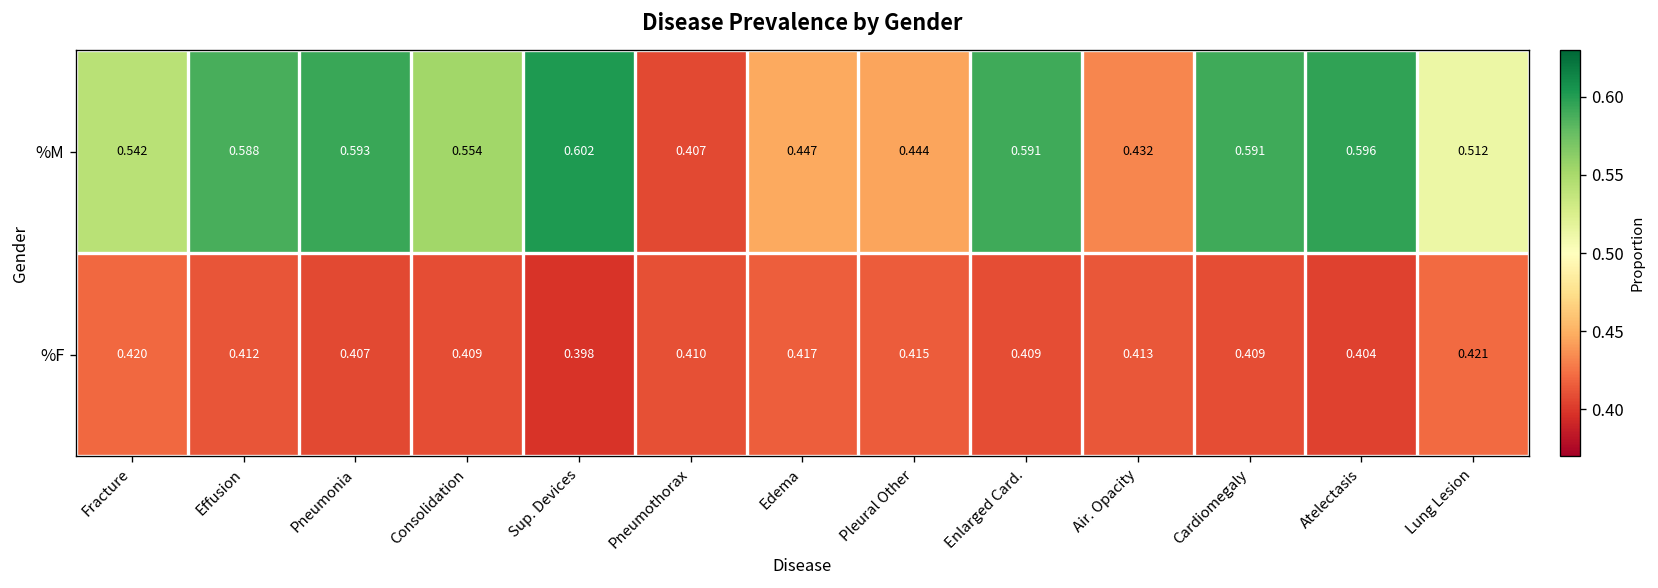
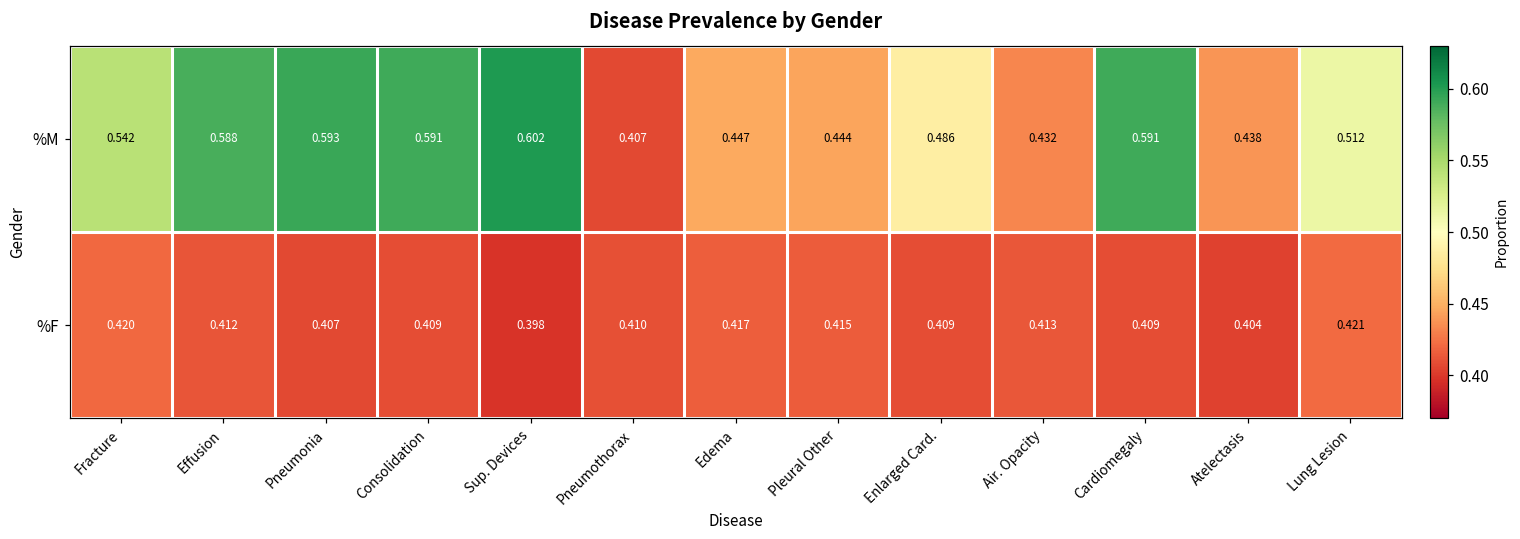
%M, Consolidation: 0.554 -> 0.591
%M, Enlarged Card.: 0.591 -> 0.486
%M, Atelectasis: 0.596 -> 0.438
